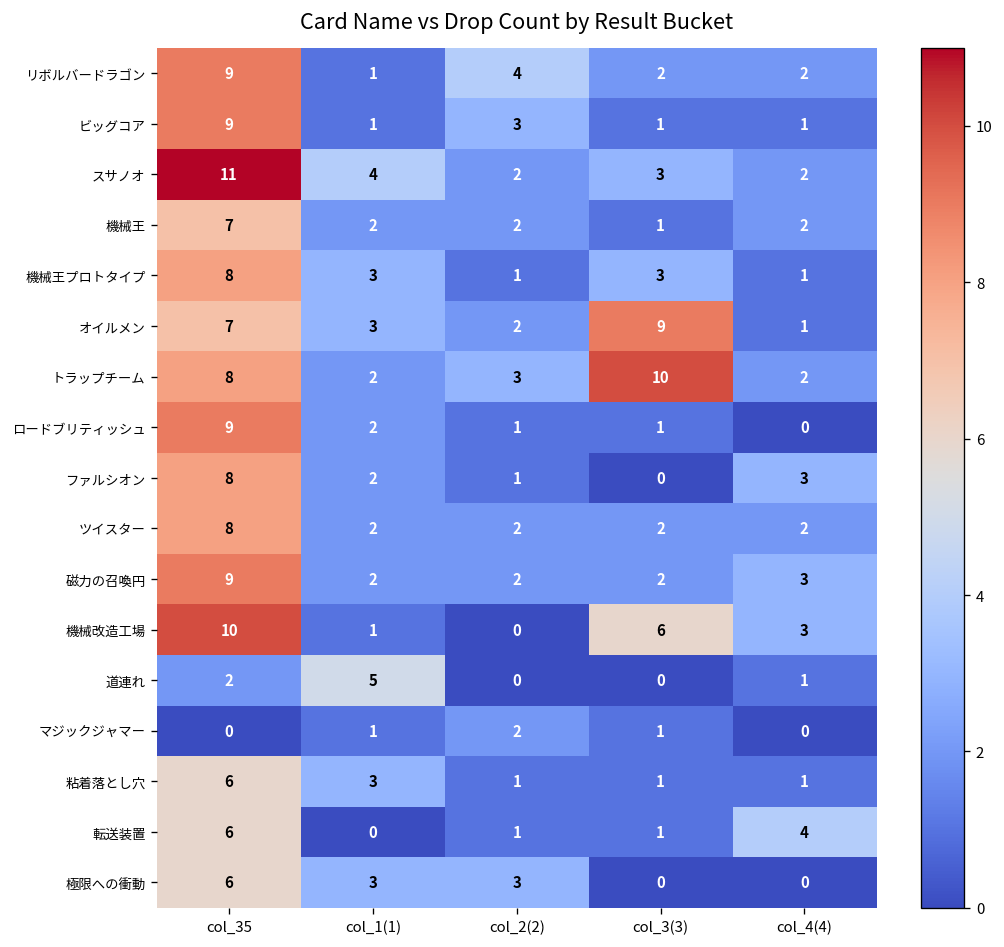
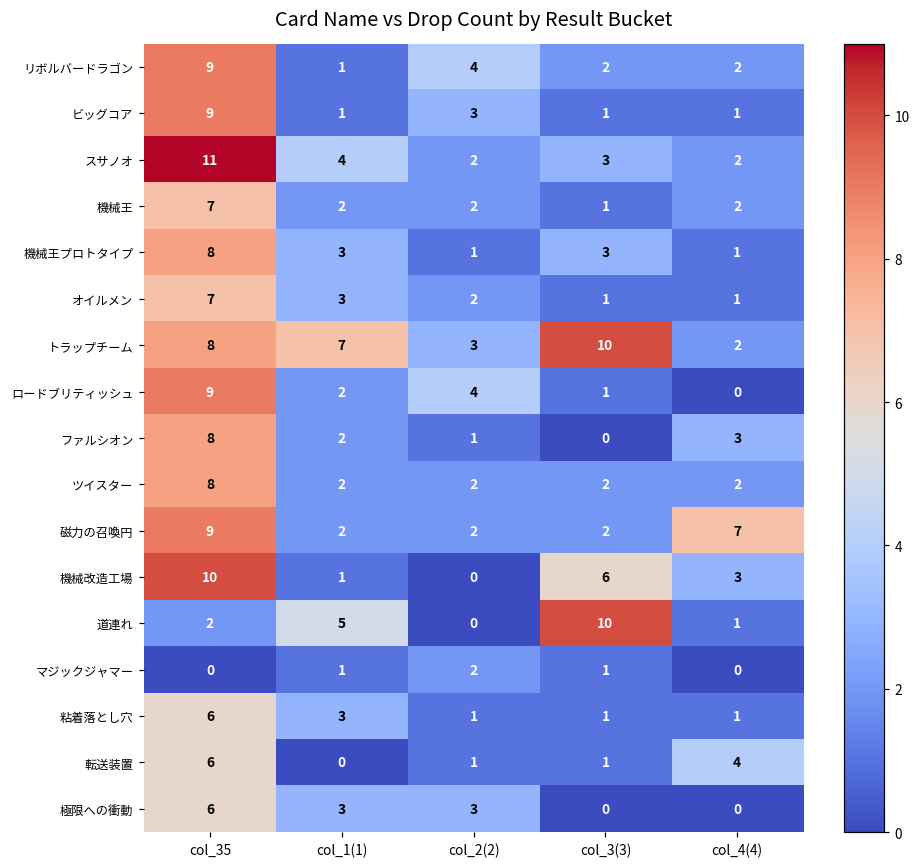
オイルメン, col_3(3): 9 -> 1
トラップチーム, col_1(1): 2 -> 7
ロードブリティッシュ, col_2(2): 1 -> 4
磁力の召喚円, col_4(4): 3 -> 7
道連れ, col_3(3): 0 -> 10
